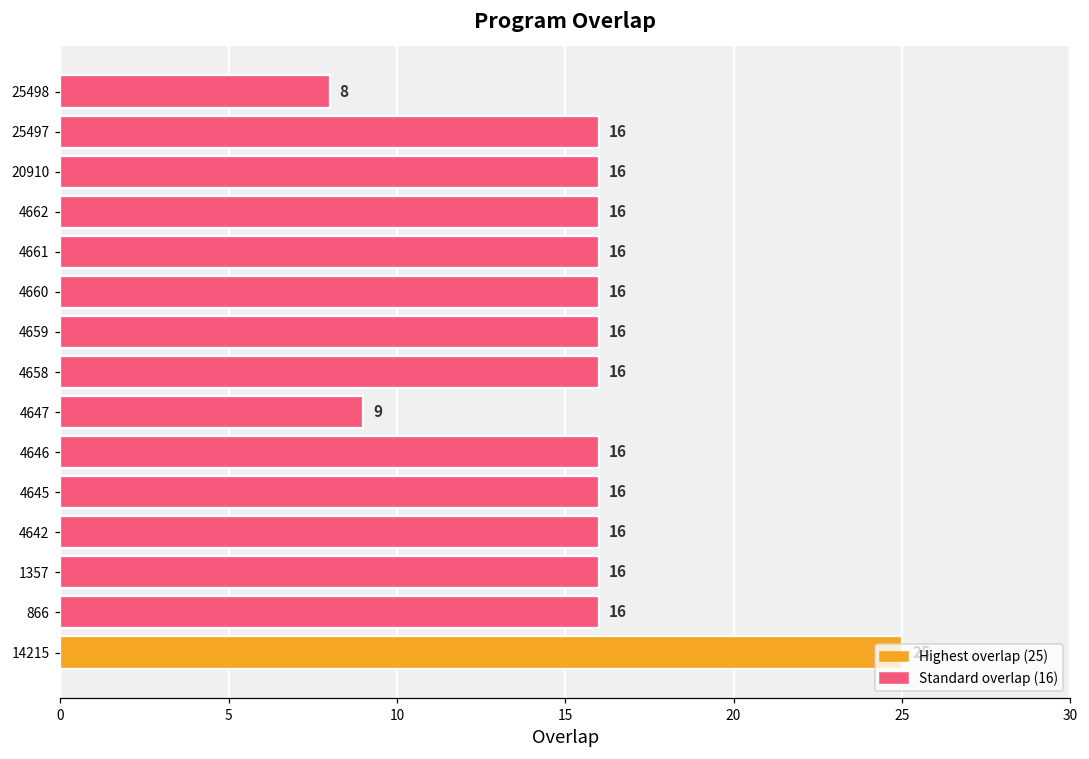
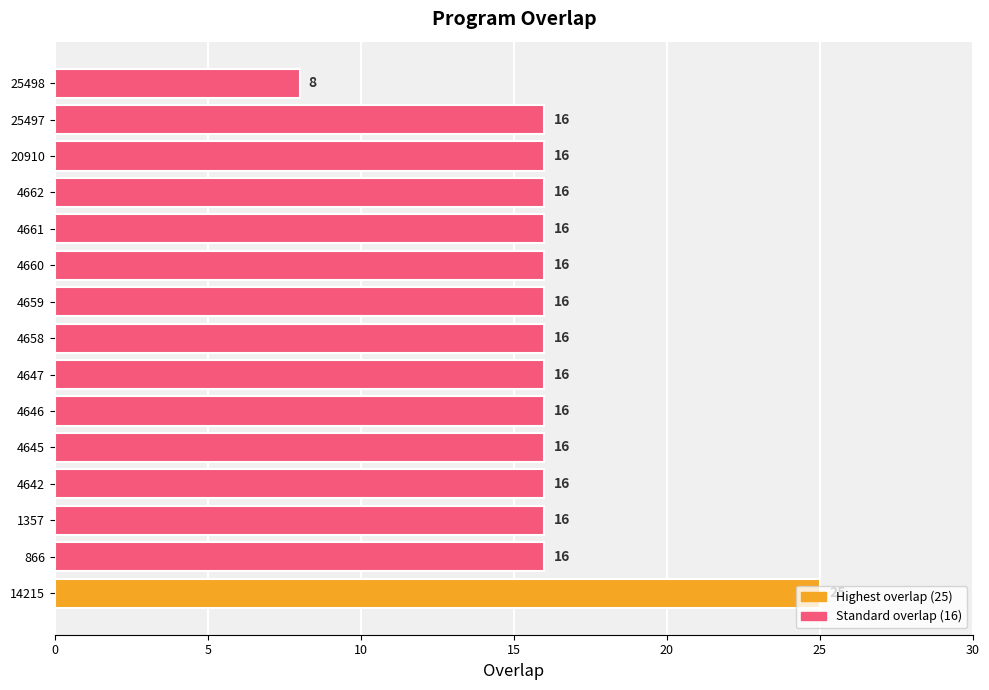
4647: 9 -> 16
